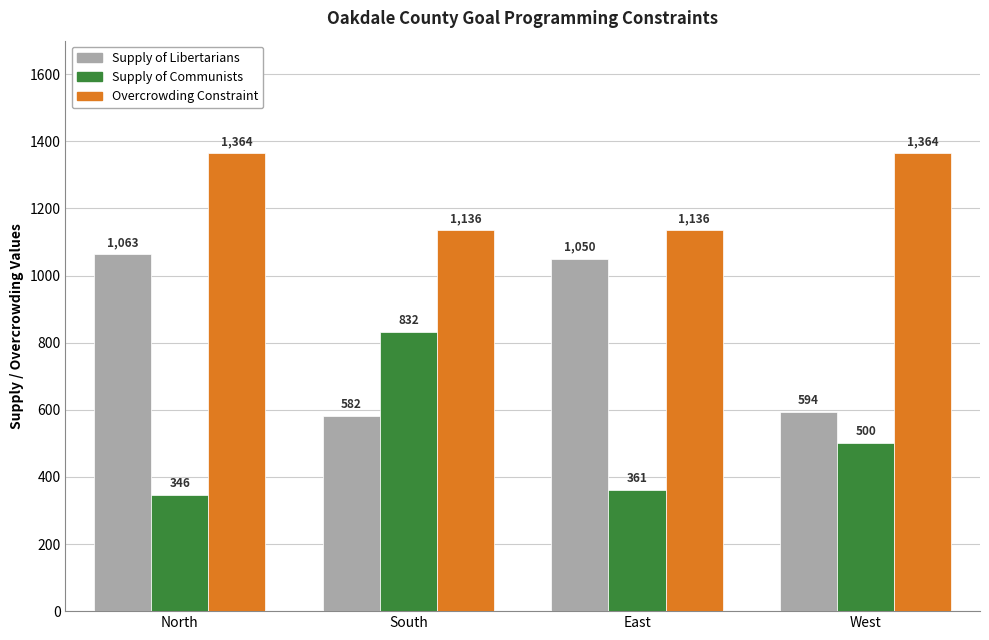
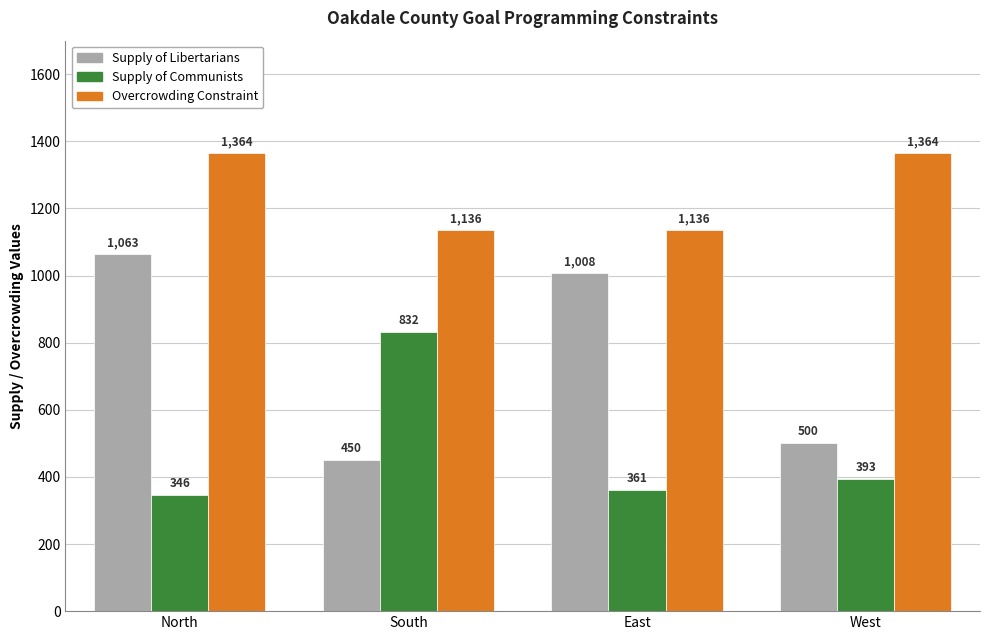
Supply of Libertarians, South: 582 -> 450
Supply of Libertarians, East: 1,050 -> 1,008
Supply of Libertarians, West: 594 -> 500
Supply of Communists, West: 500 -> 393
